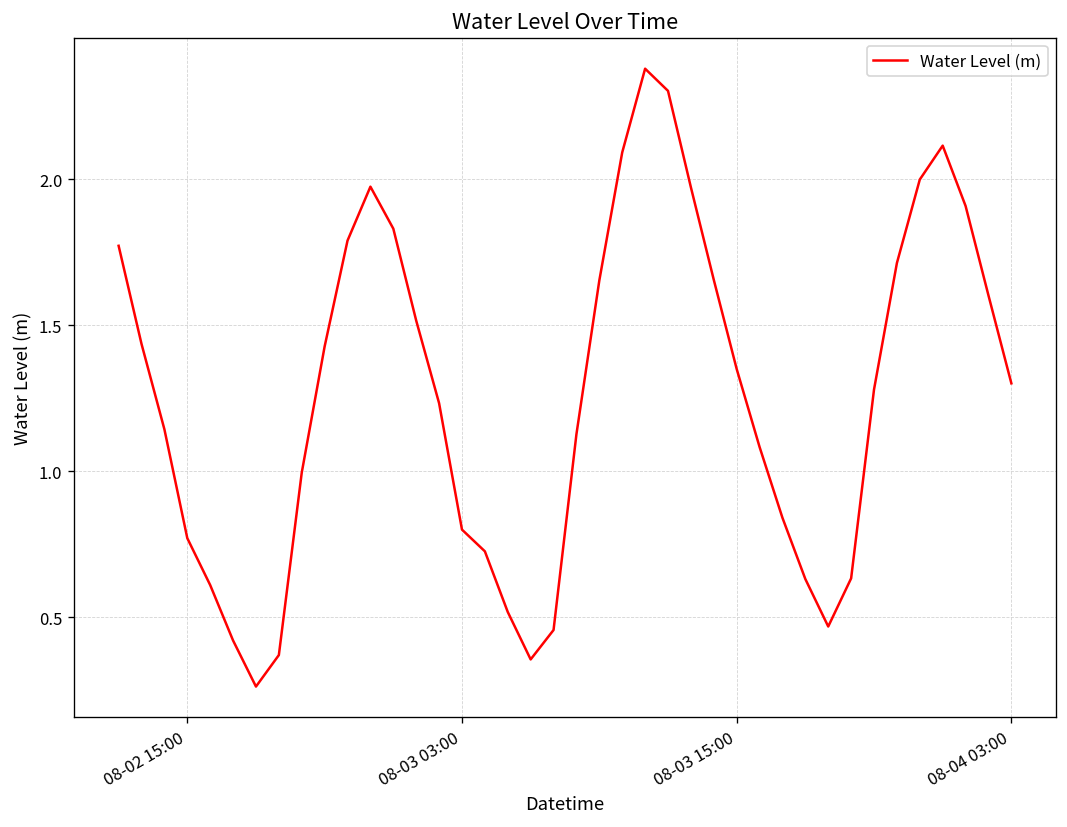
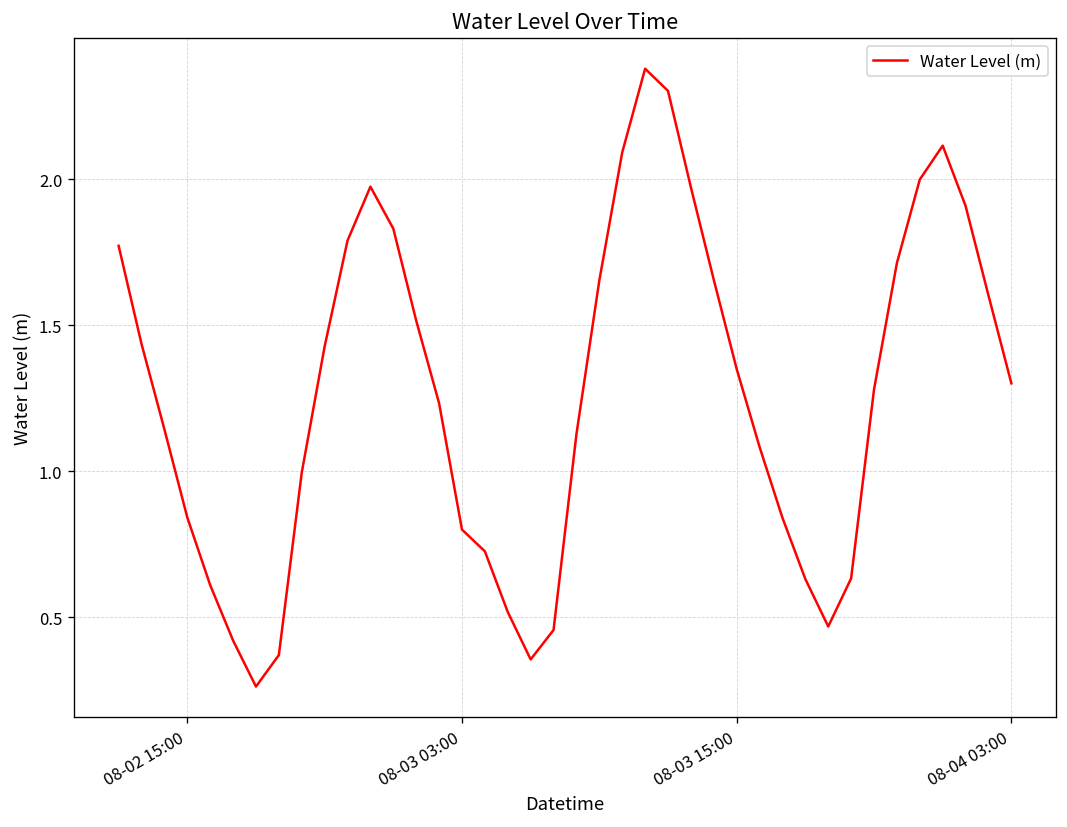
08-02 15:00: 0.77 -> 0.84
